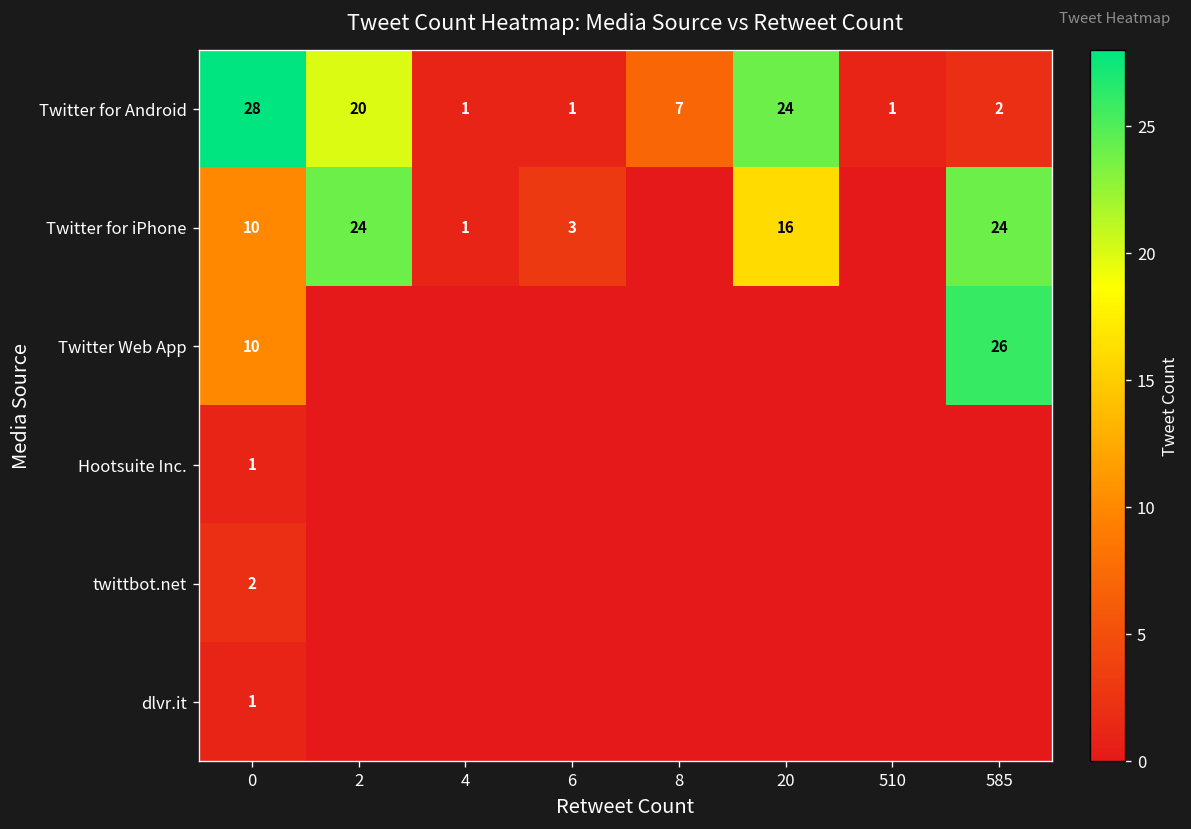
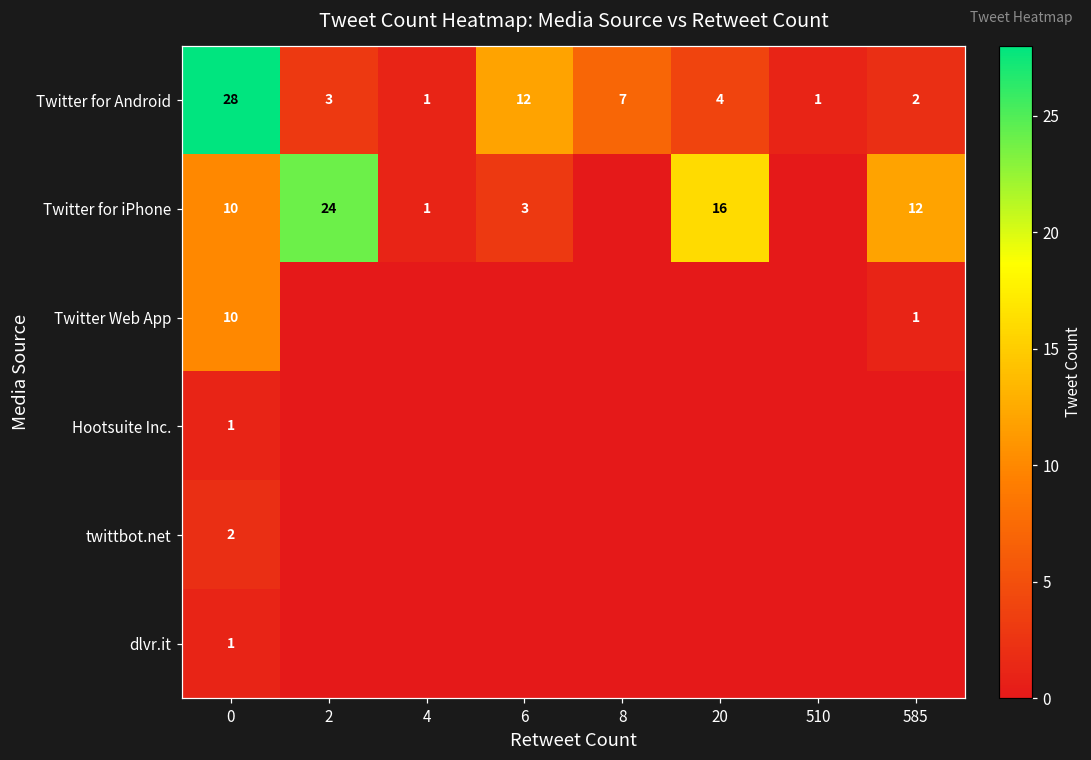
Twitter for Android, 2: 20 -> 3
Twitter for Android, 6: 1 -> 12
Twitter for Android, 20: 24 -> 4
Twitter for iPhone, 585: 24 -> 12
Twitter Web App, 585: 26 -> 1
